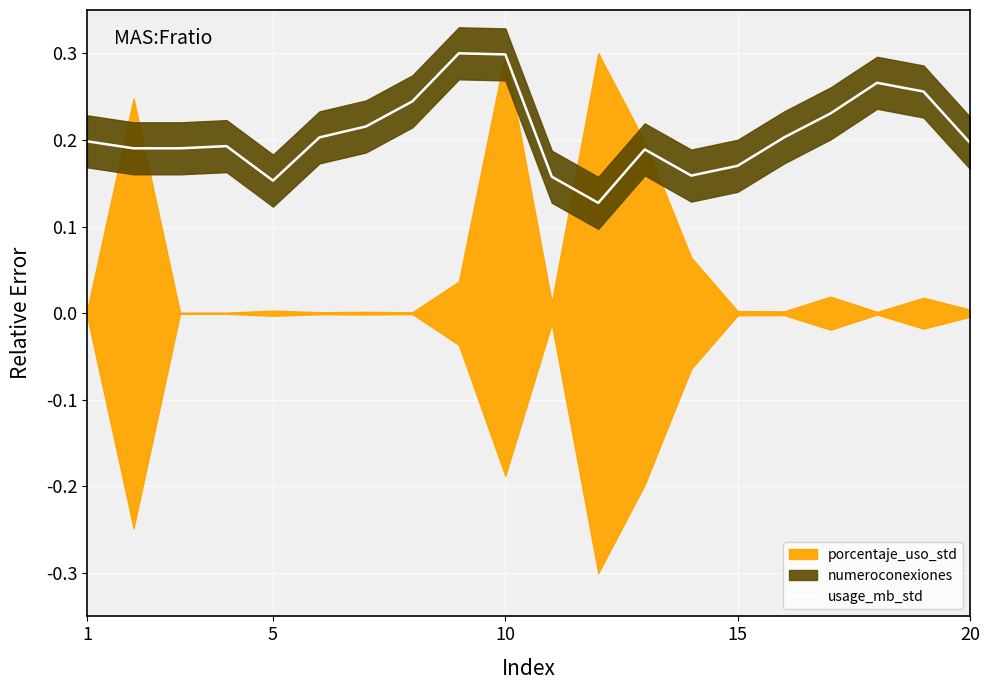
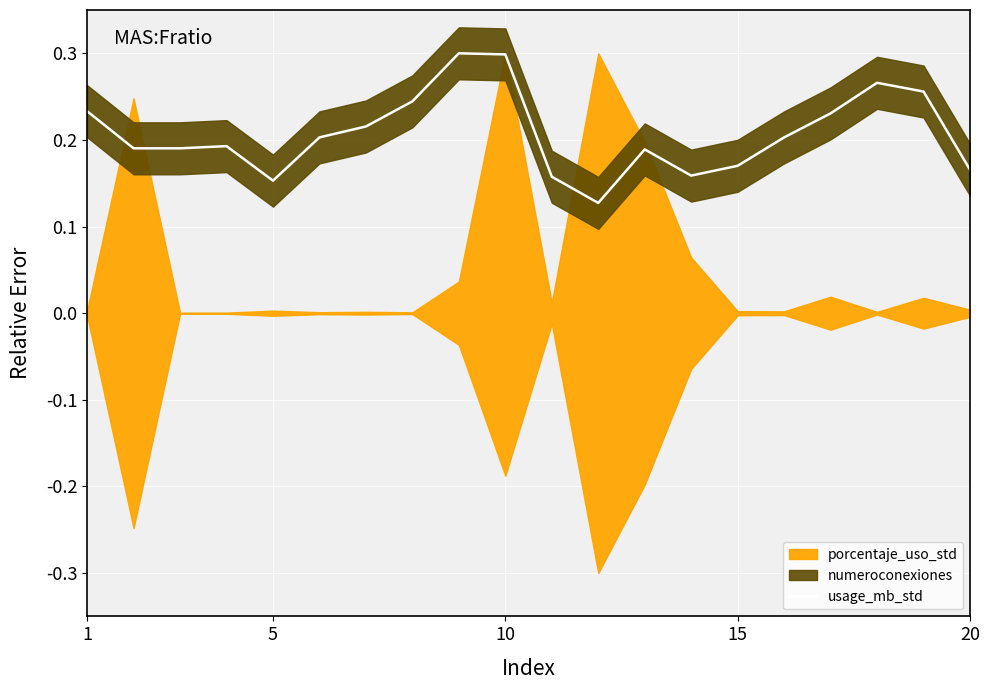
usage_mb_std, 1: 0.20 -> 0.23
usage_mb_std, 20: 0.20 -> 0.17
